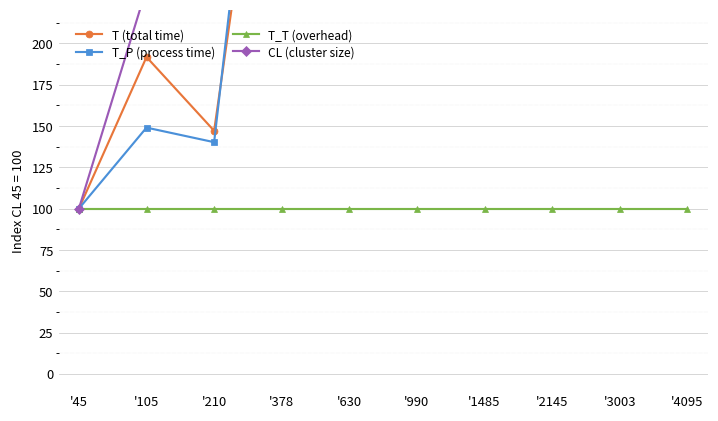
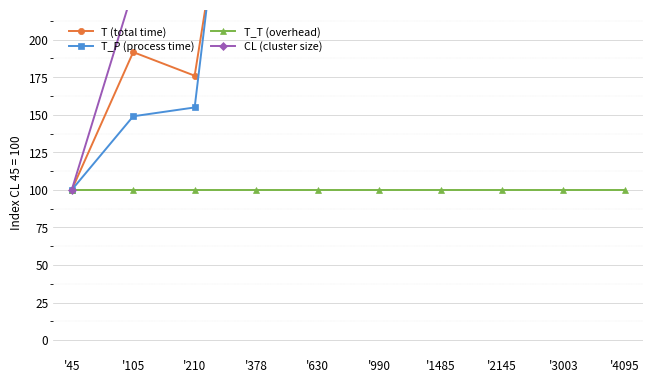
T (total time), '210: 147 -> 176
T_P (process time), '210: 140 -> 155
